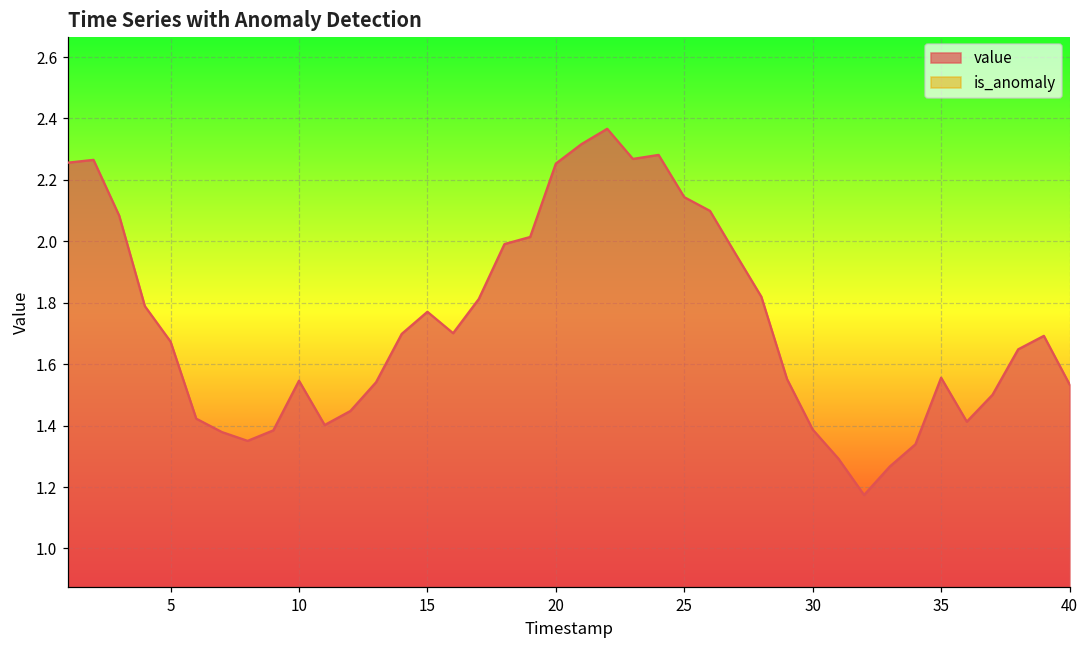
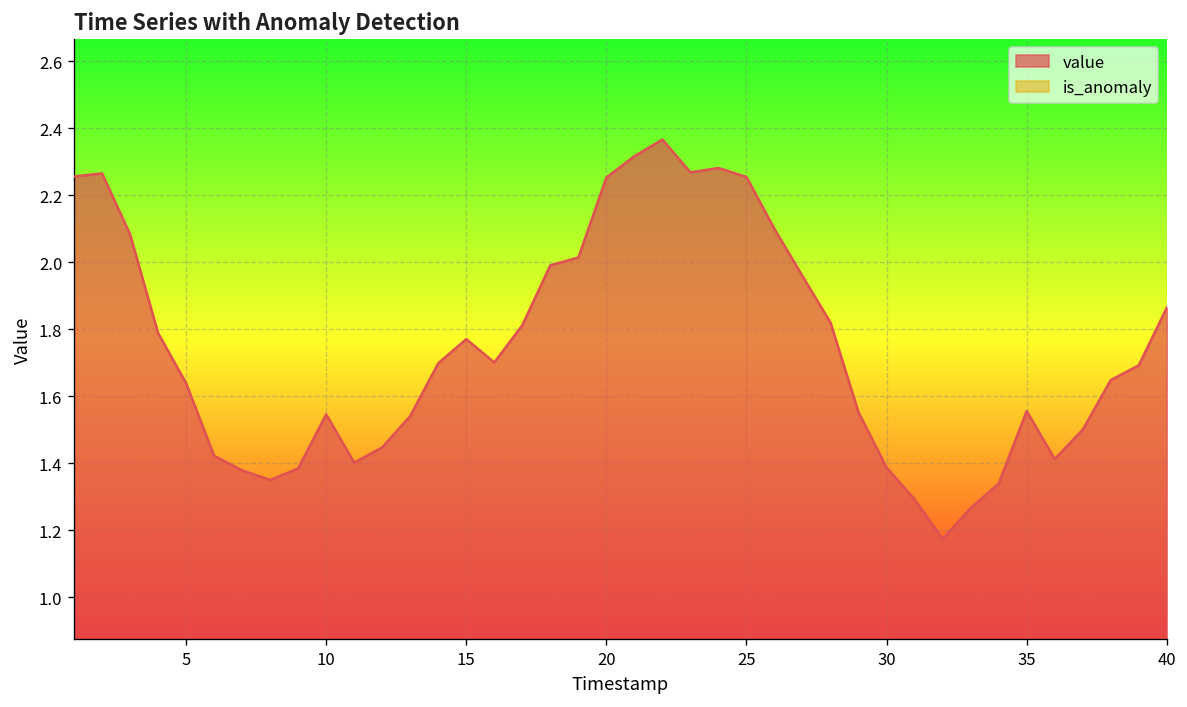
value, 5: 1.67 -> 1.64
value, 25: 2.14 -> 2.25
value, 40: 1.53 -> 1.86
